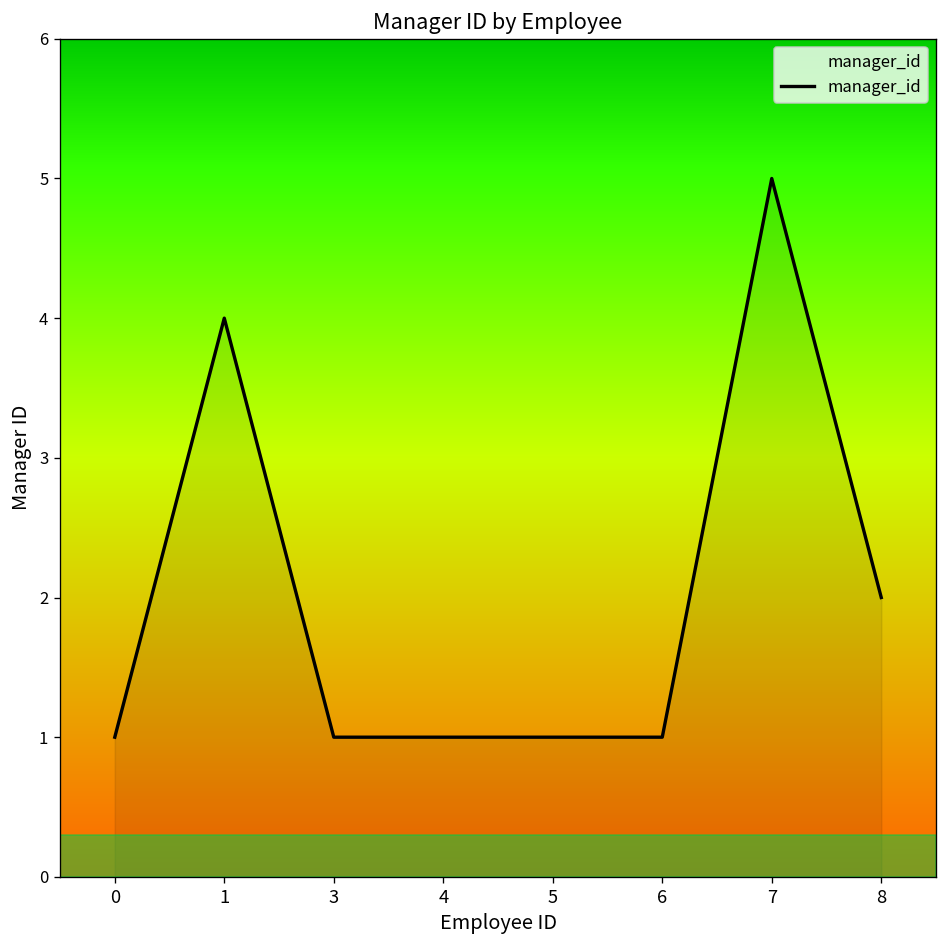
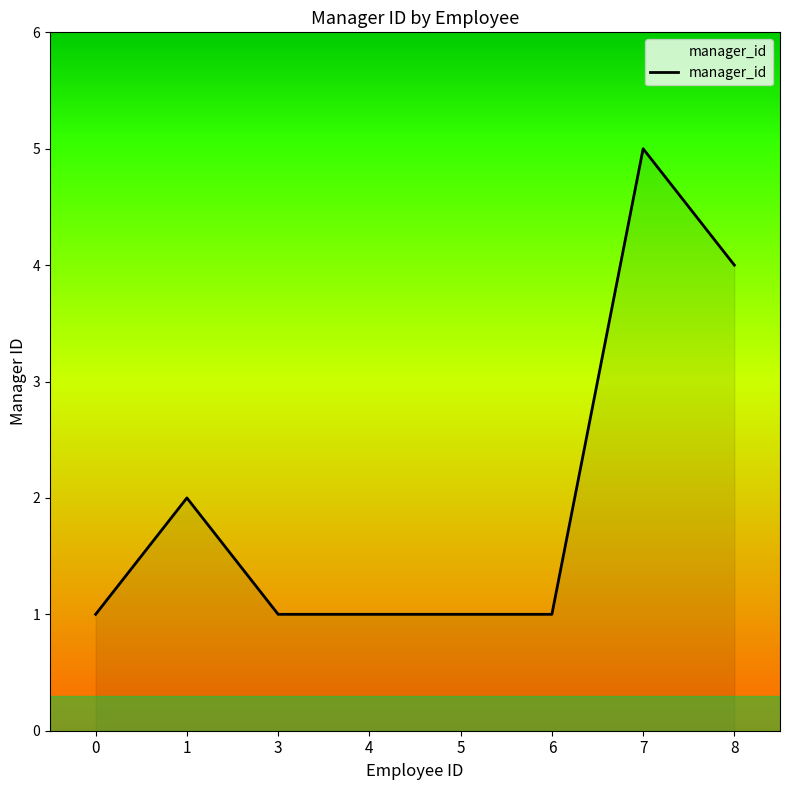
1: 4 -> 2
8: 2 -> 4
